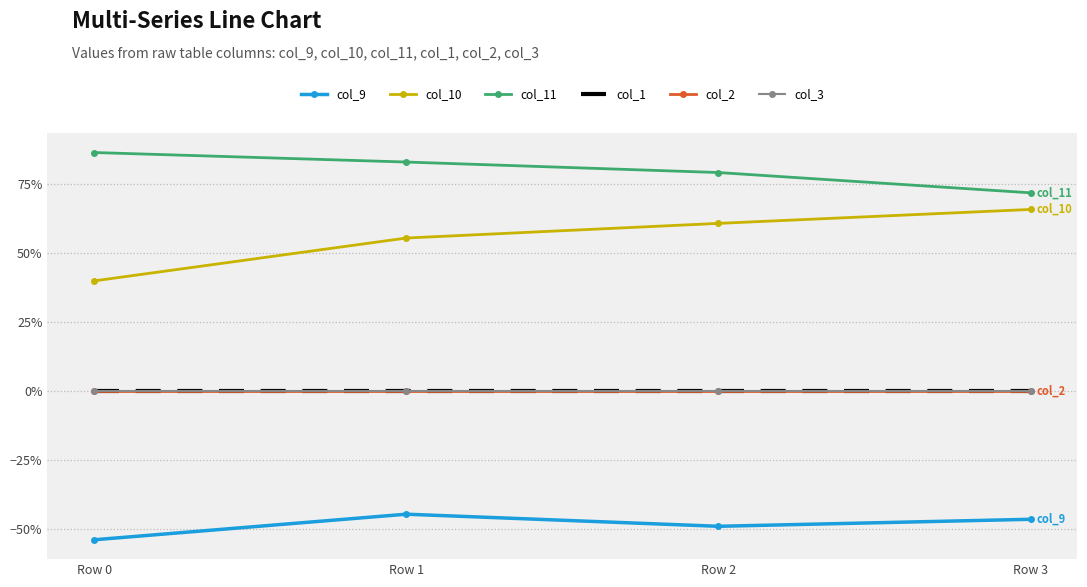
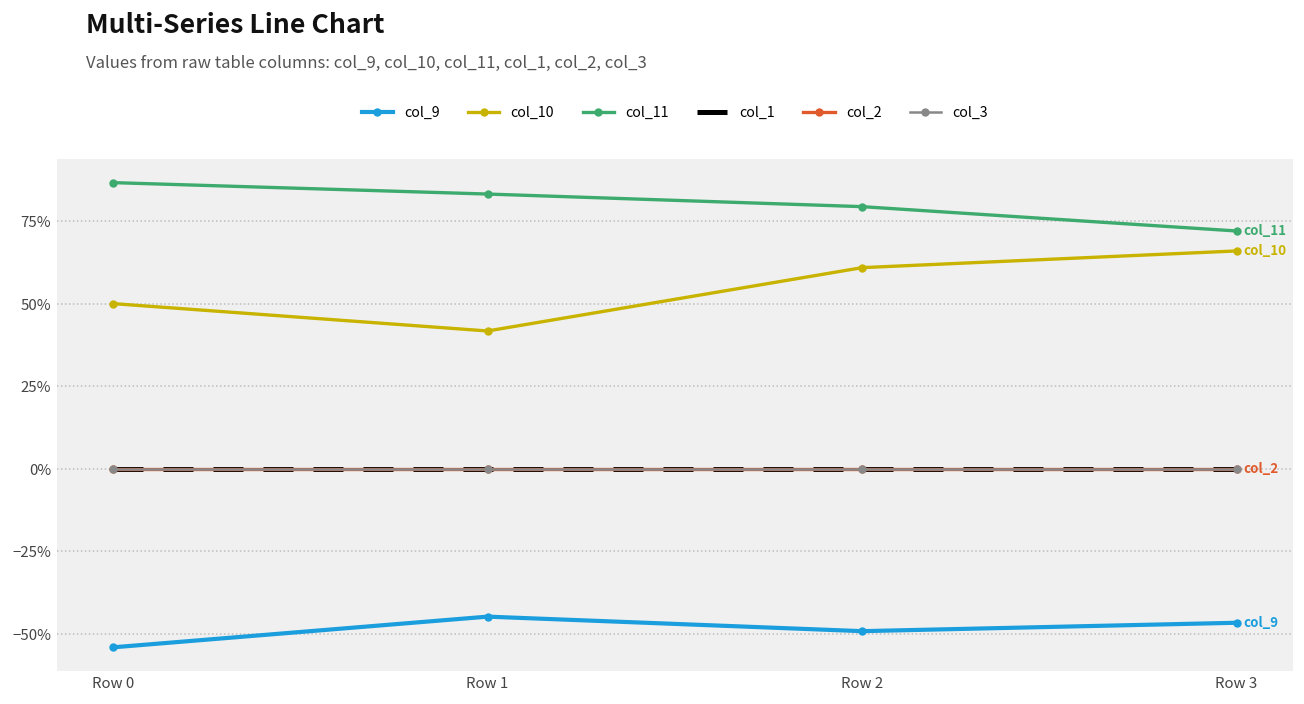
col_10, Row 0: 40% -> 50%
col_10, Row 1: 56% -> 42%
